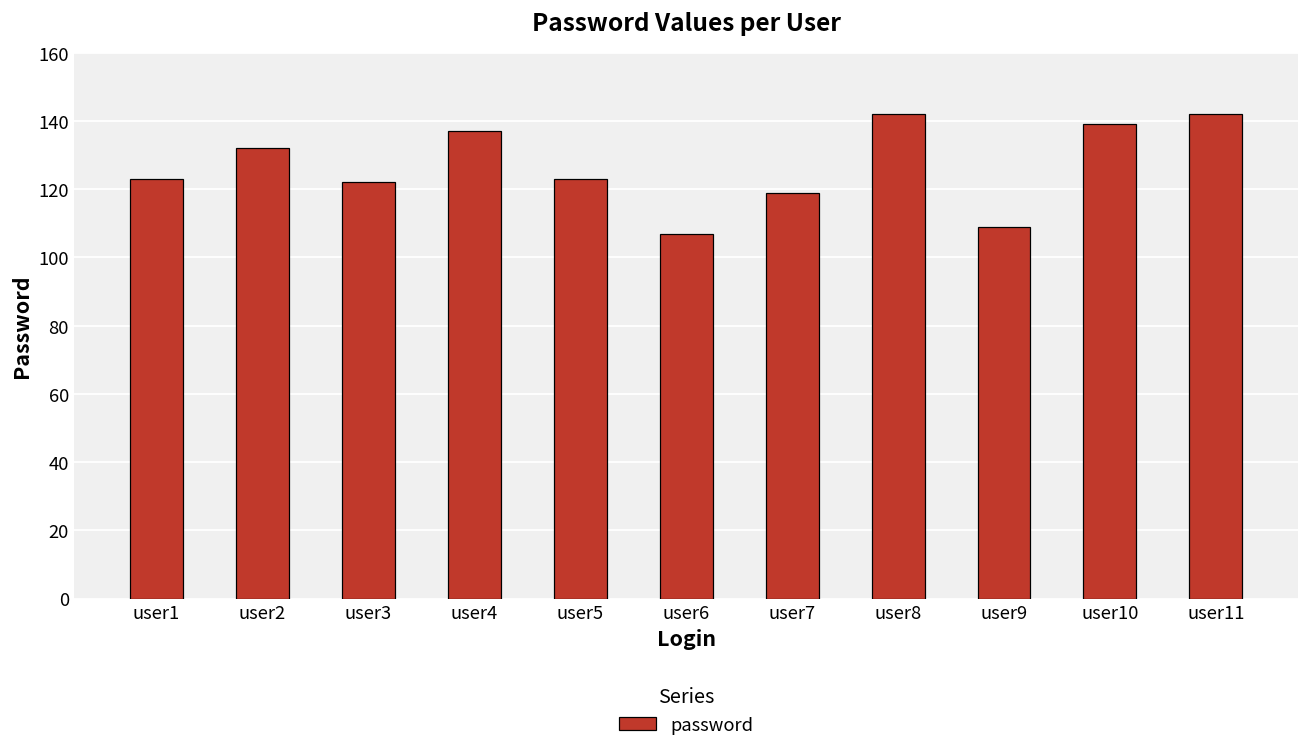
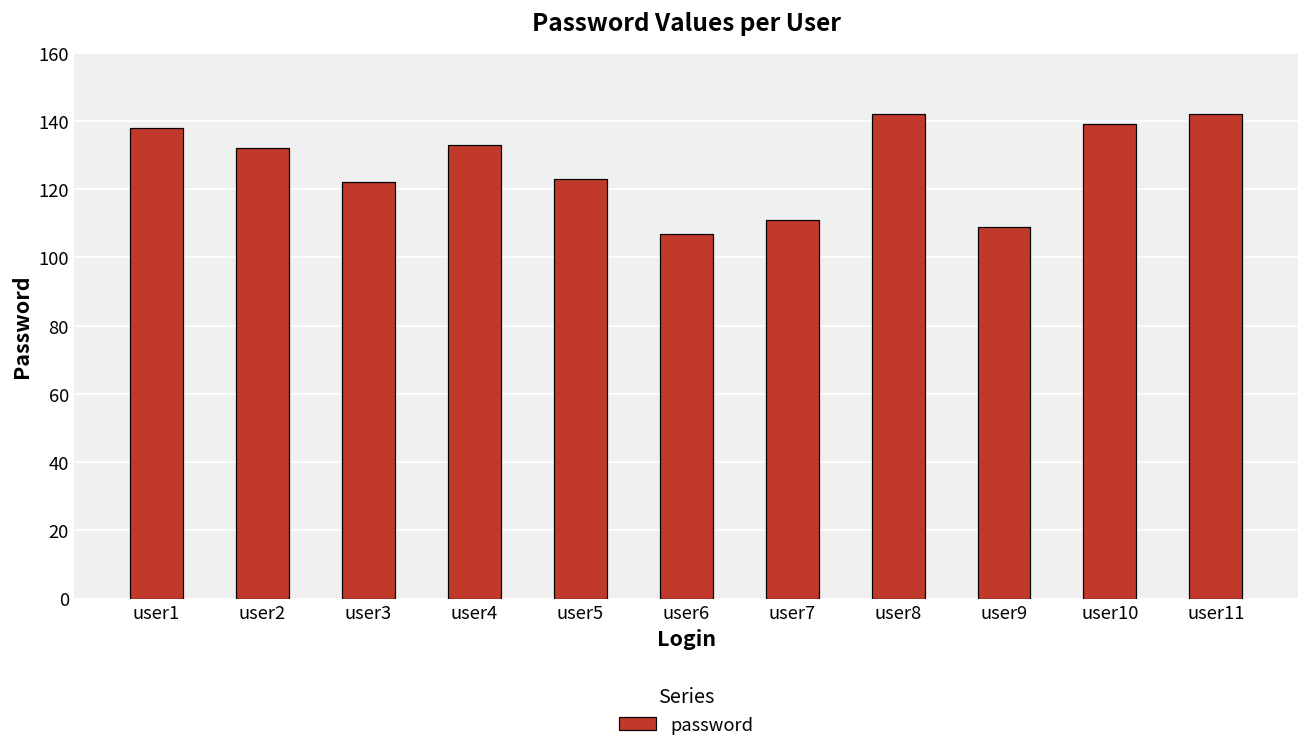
user1: 123 -> 138
user4: 137 -> 133
user7: 119 -> 111
